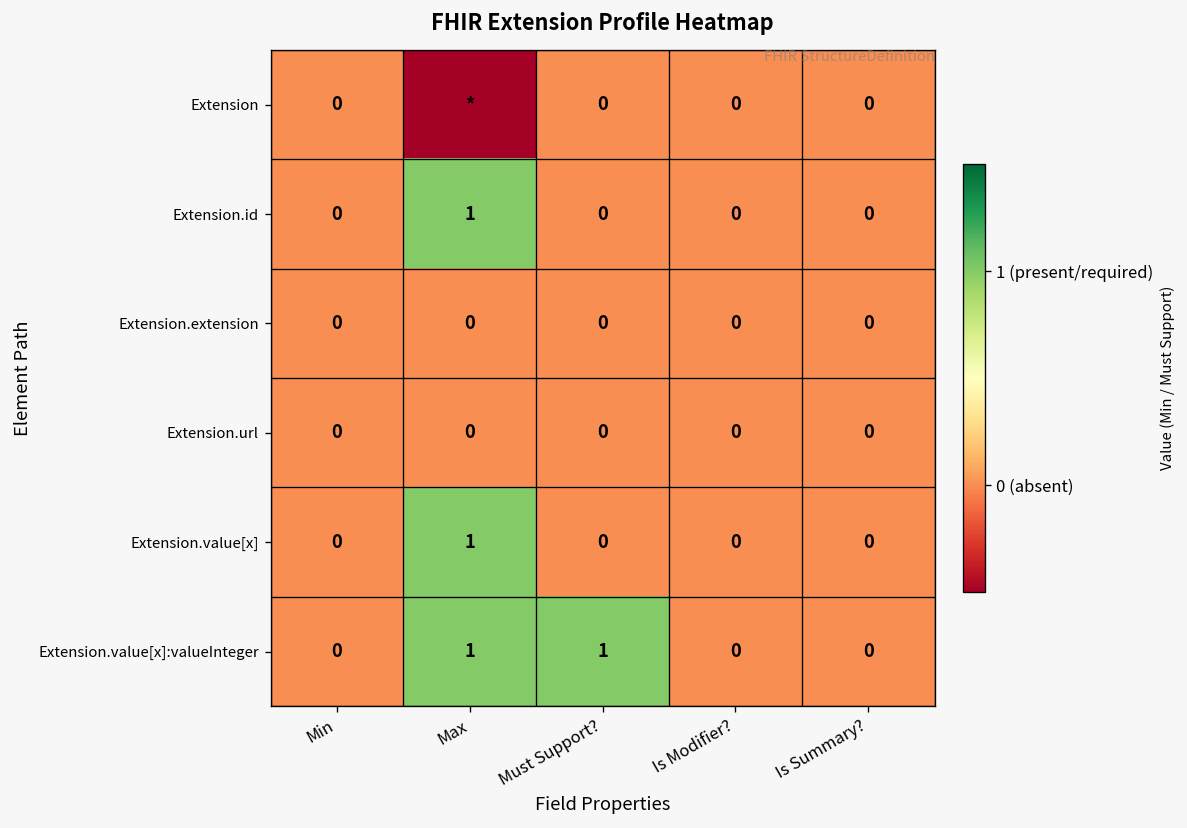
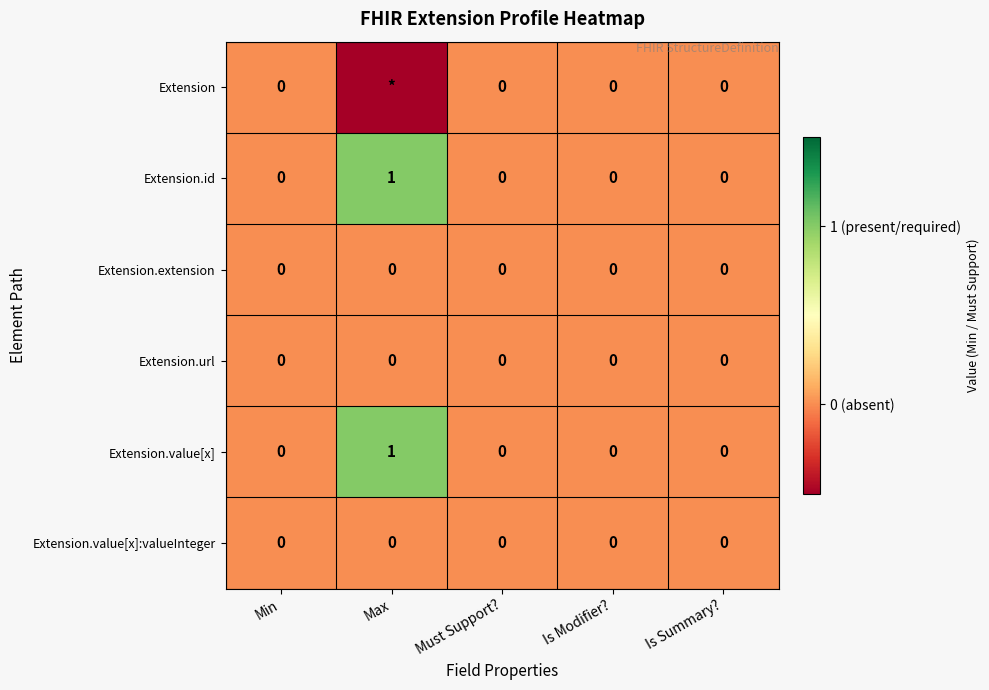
Extension.value[x]:valueInteger, Max: 1 -> 0
Extension.value[x]:valueInteger, Must Support?: 1 -> 0
